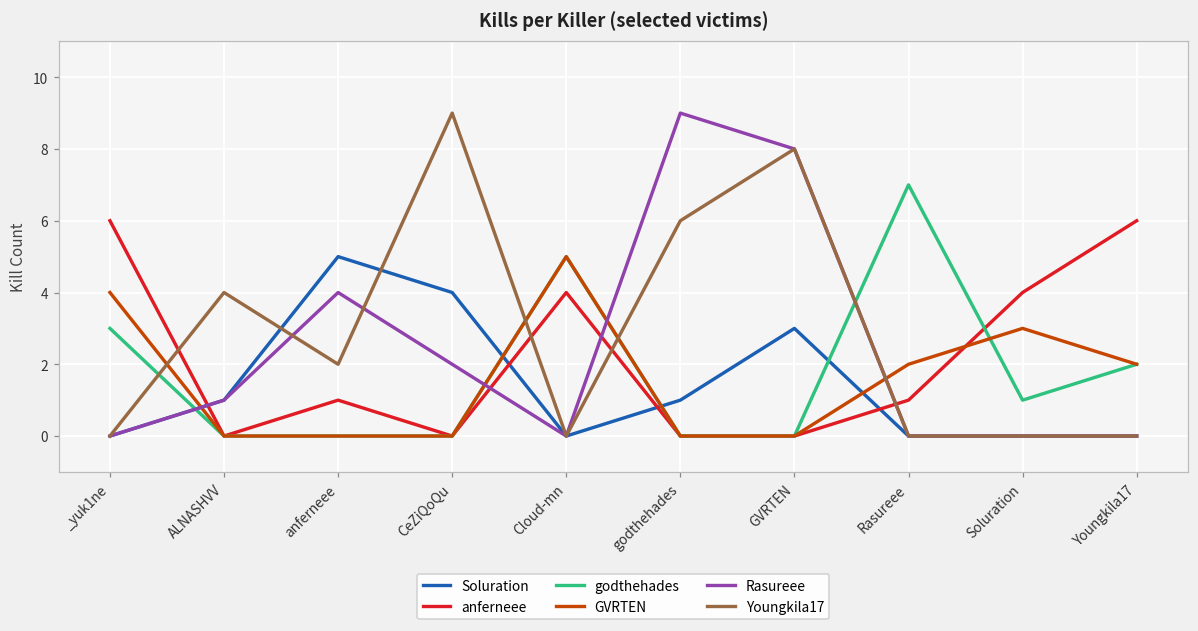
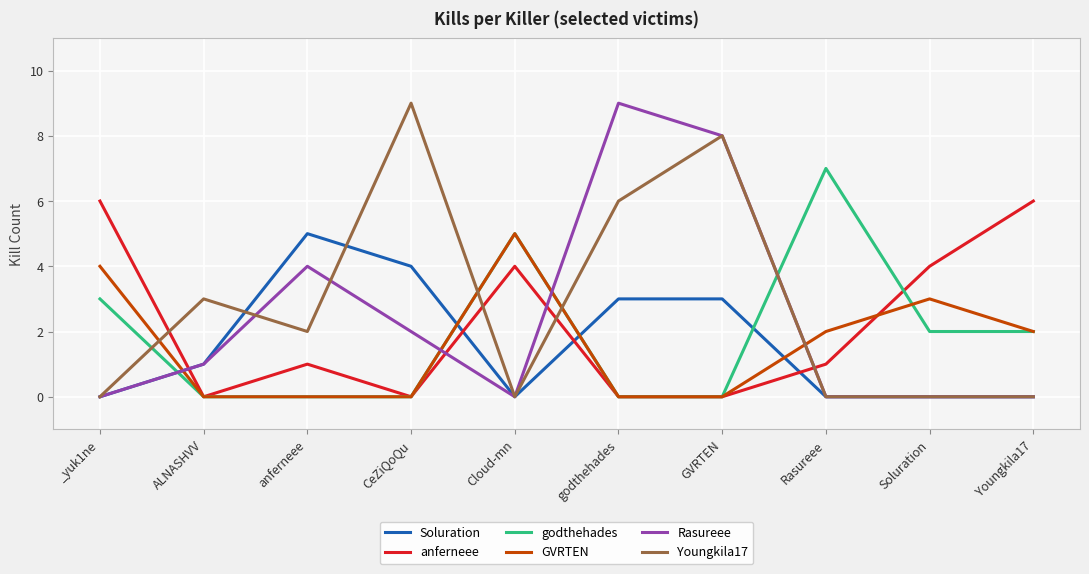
Youngkila17, ALNASHVV: 4 -> 3
Soluration, godthehades: 1 -> 3
godthehades, Soluration: 1 -> 2
